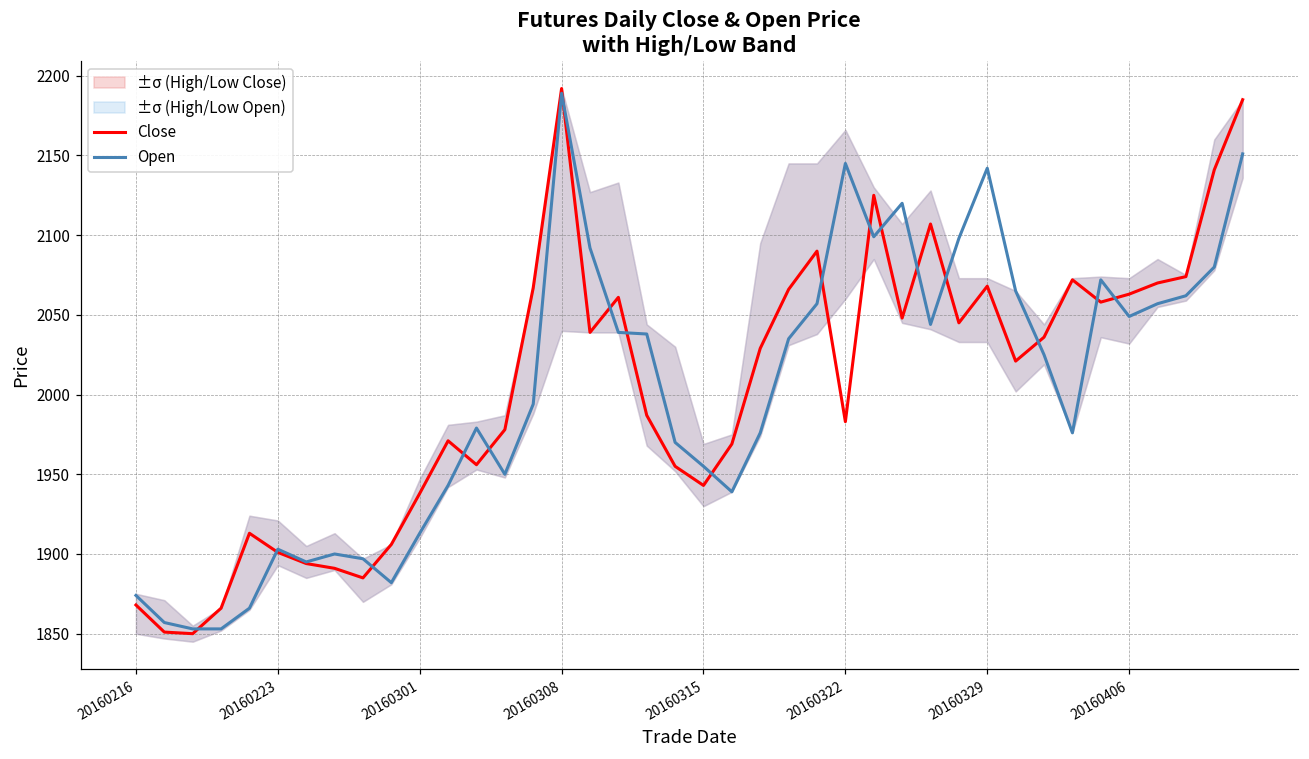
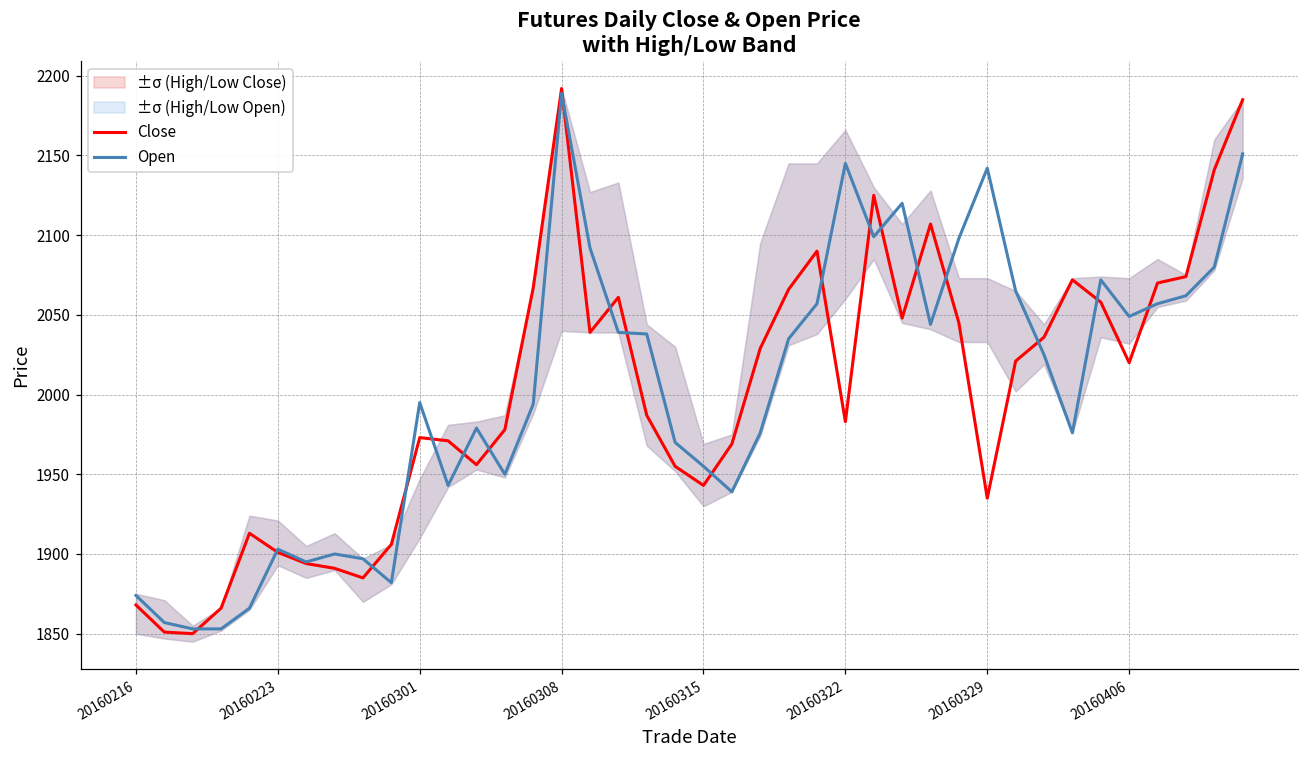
Close, 20160301: 1938 -> 1973
Open, 20160301: 1913 -> 1995
Close, 20160329: 2068 -> 1935
Close, 20160406: 2063 -> 2020
